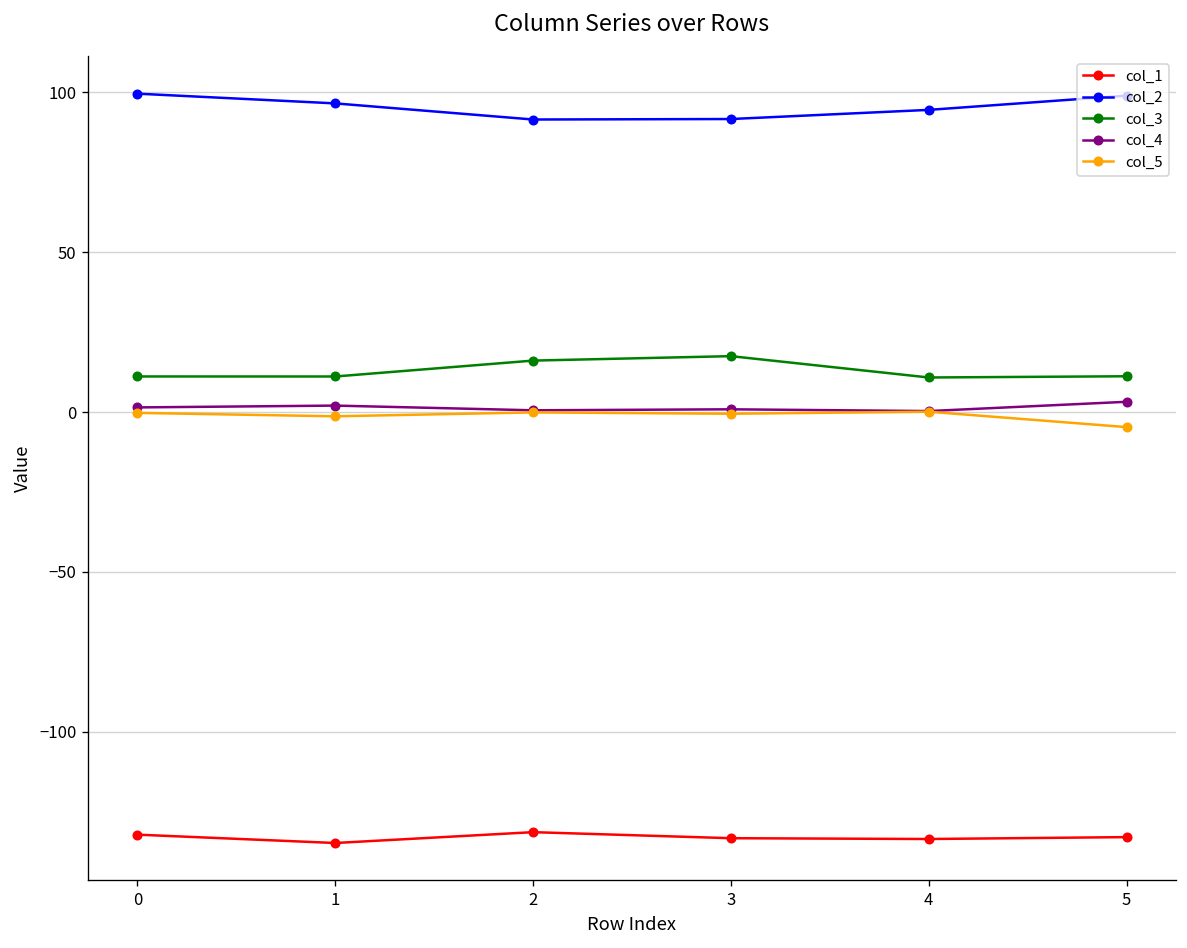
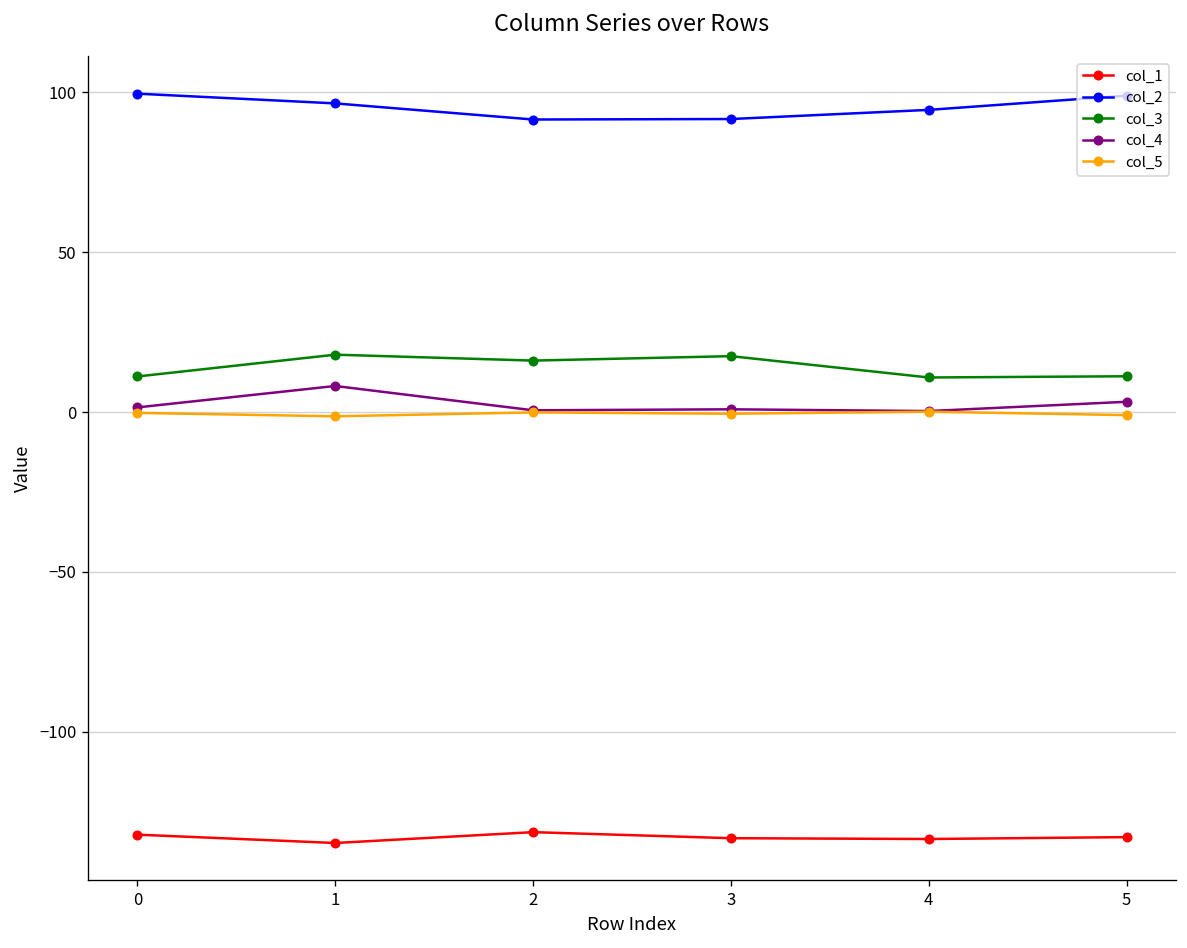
col_3, 1: 11 -> 18
col_4, 1: 2 -> 8
col_5, 5: -5 -> -1
